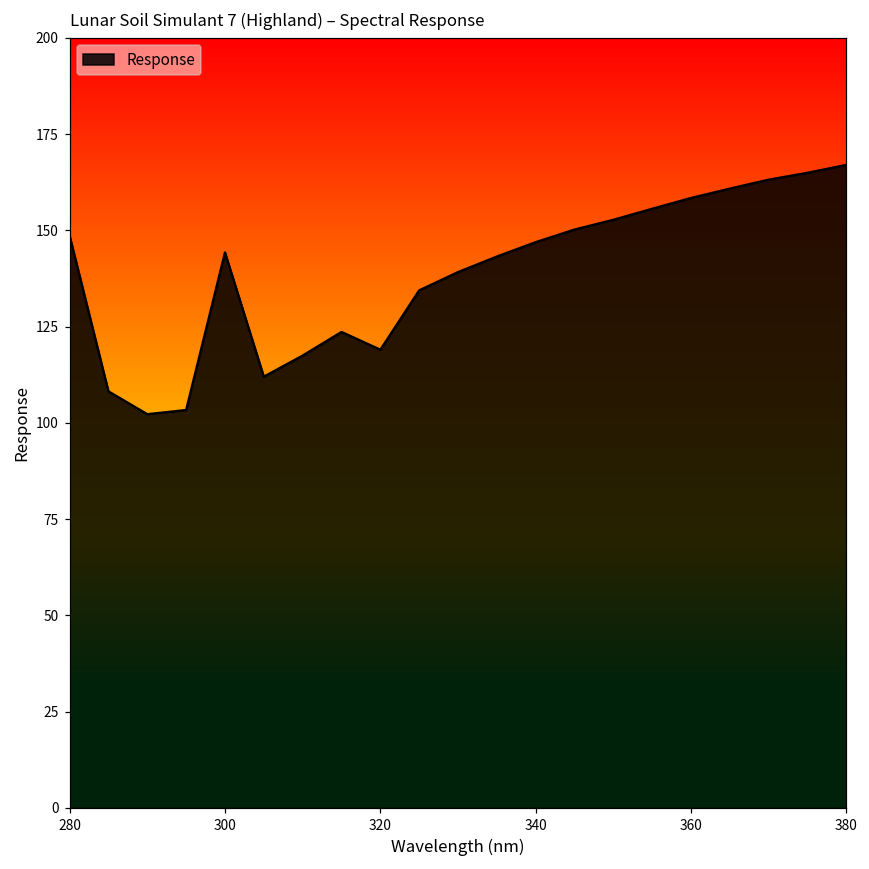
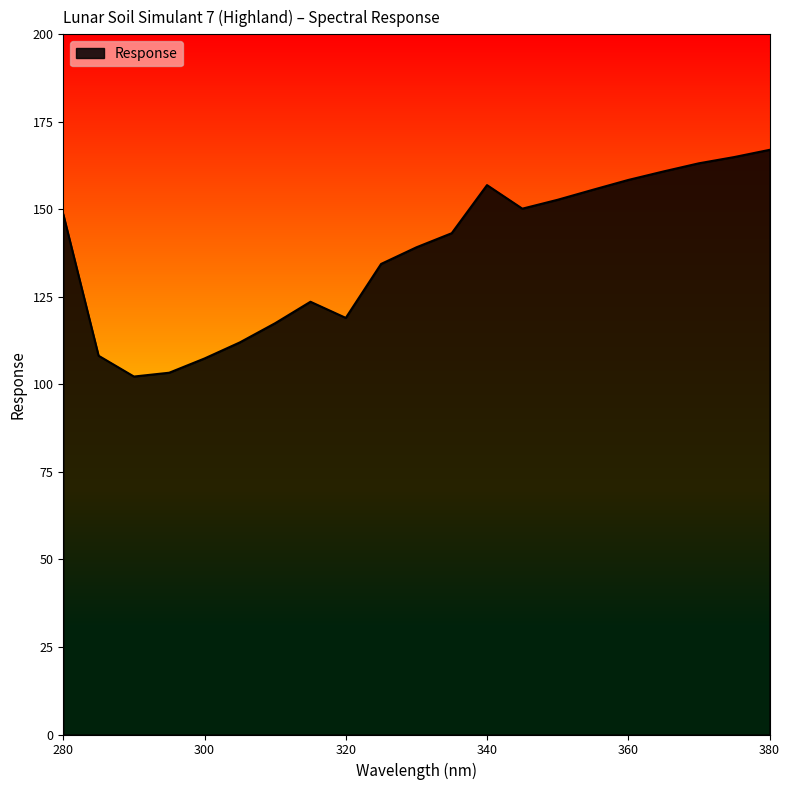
300: 144 -> 107
340: 147 -> 157
